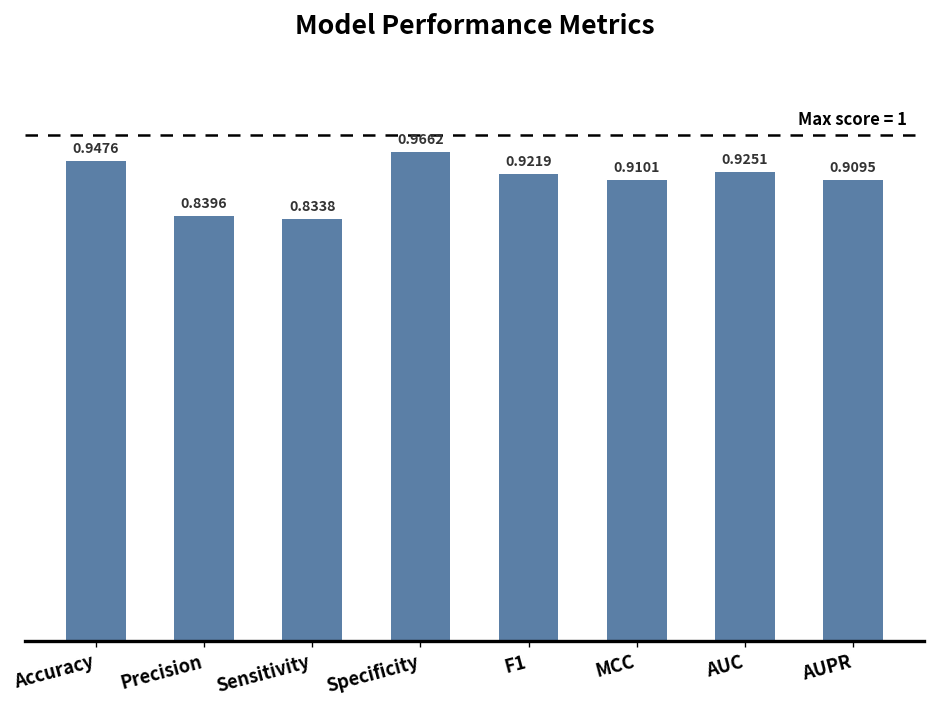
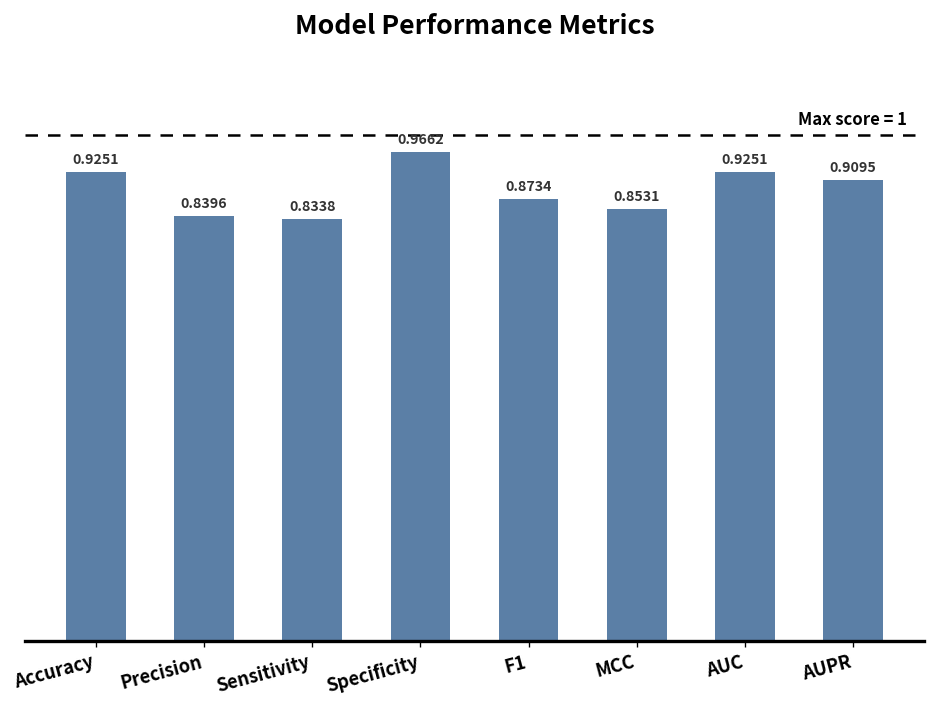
Accuracy: 0.9476 -> 0.9251
F1: 0.9219 -> 0.8734
MCC: 0.9101 -> 0.8531
